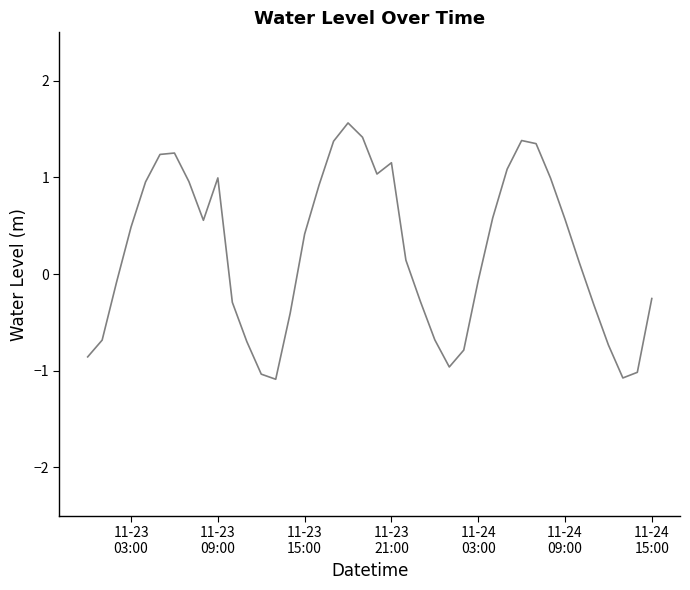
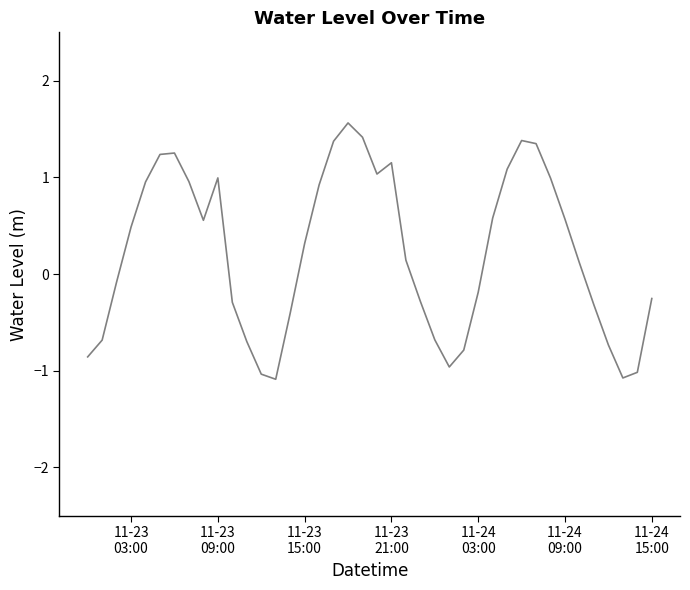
11-23 15:00: 0.4 -> 0.3
11-24 03:00: -0.1 -> -0.2
